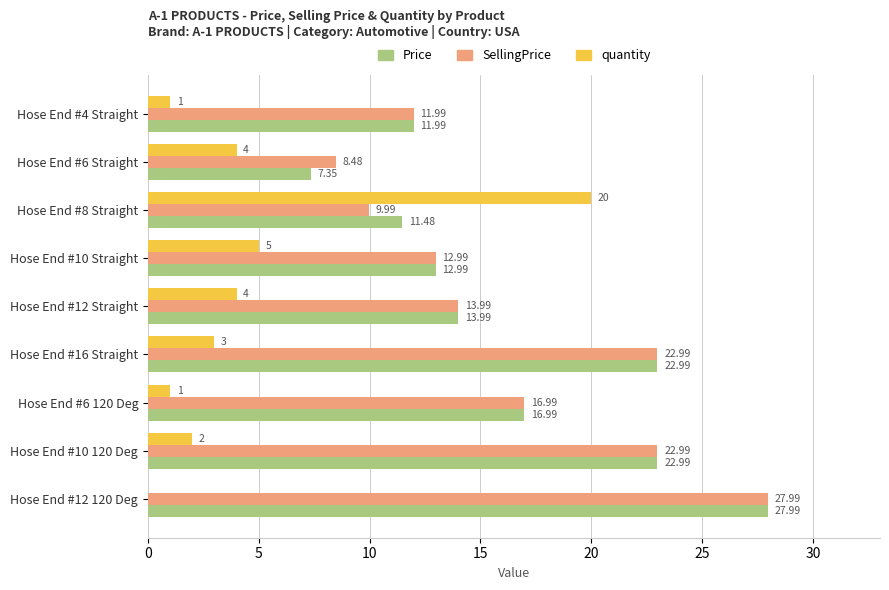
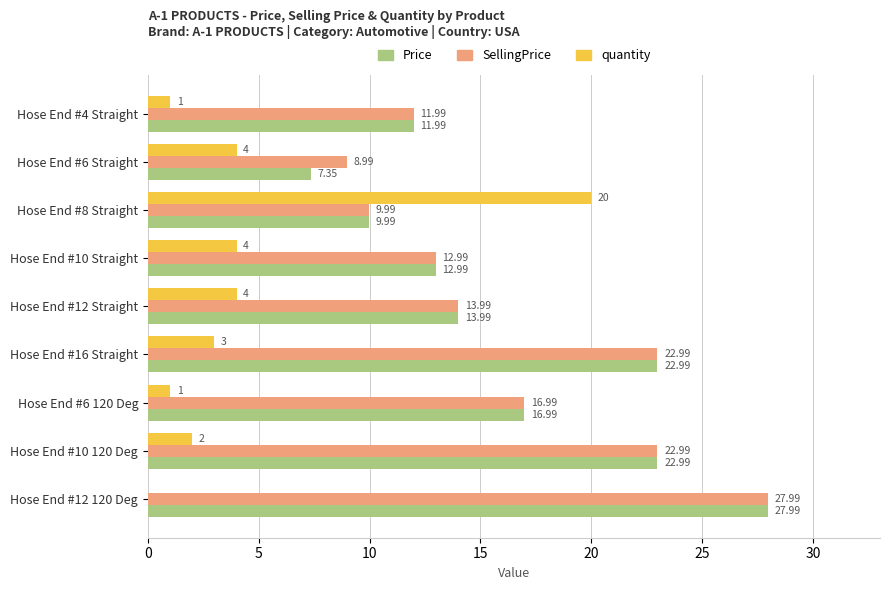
SellingPrice, Hose End #6 Straight: 8.48 -> 8.99
Price, Hose End #8 Straight: 11.48 -> 9.99
quantity, Hose End #10 Straight: 5 -> 4
